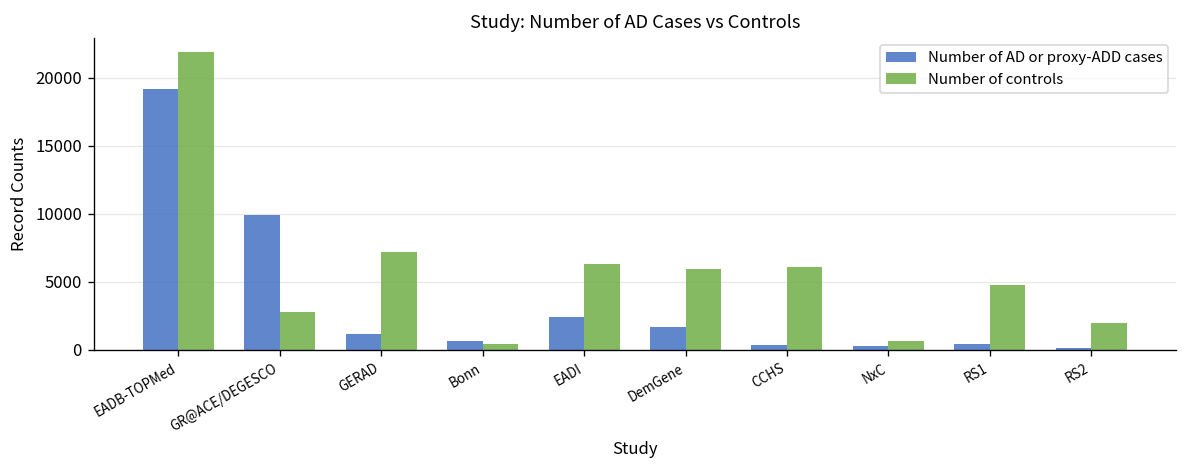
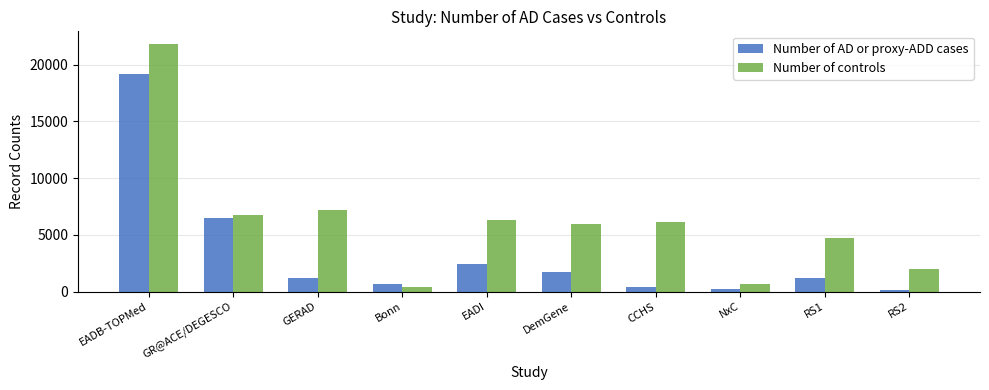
Number of AD or proxy-ADD cases, GR@ACE/DEGESCO: 9900 -> 6500
Number of controls, GR@ACE/DEGESCO: 2800 -> 6800
Number of AD or proxy-ADD cases, RS1: 500 -> 1200
